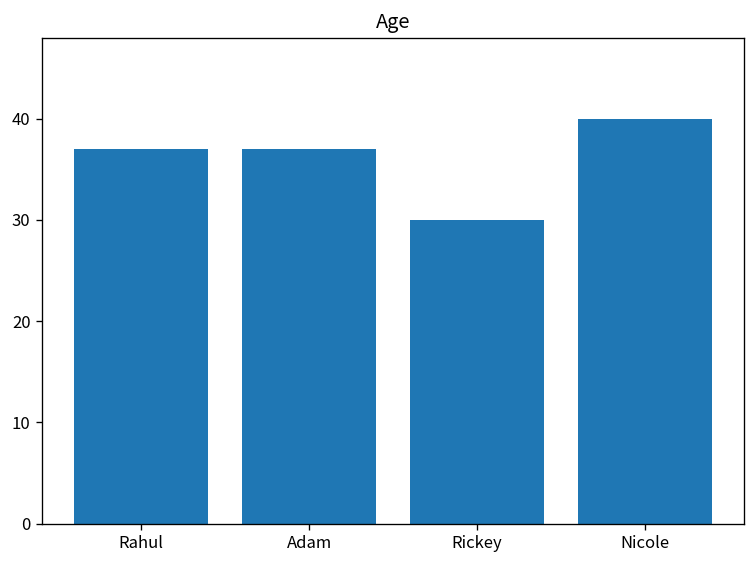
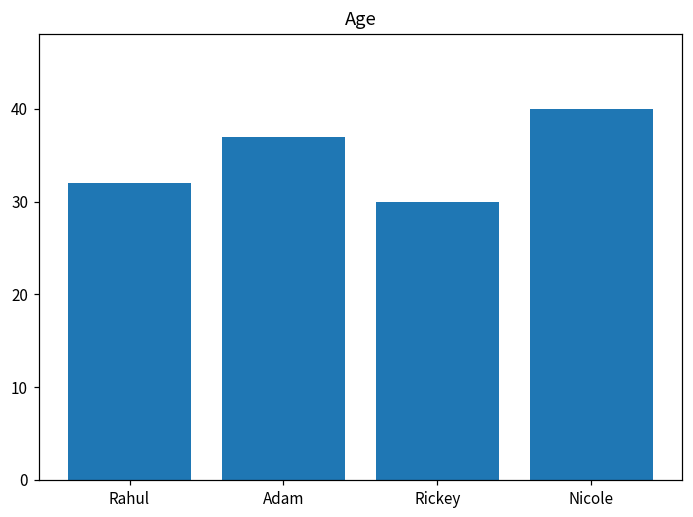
Rahul: 37 -> 32
